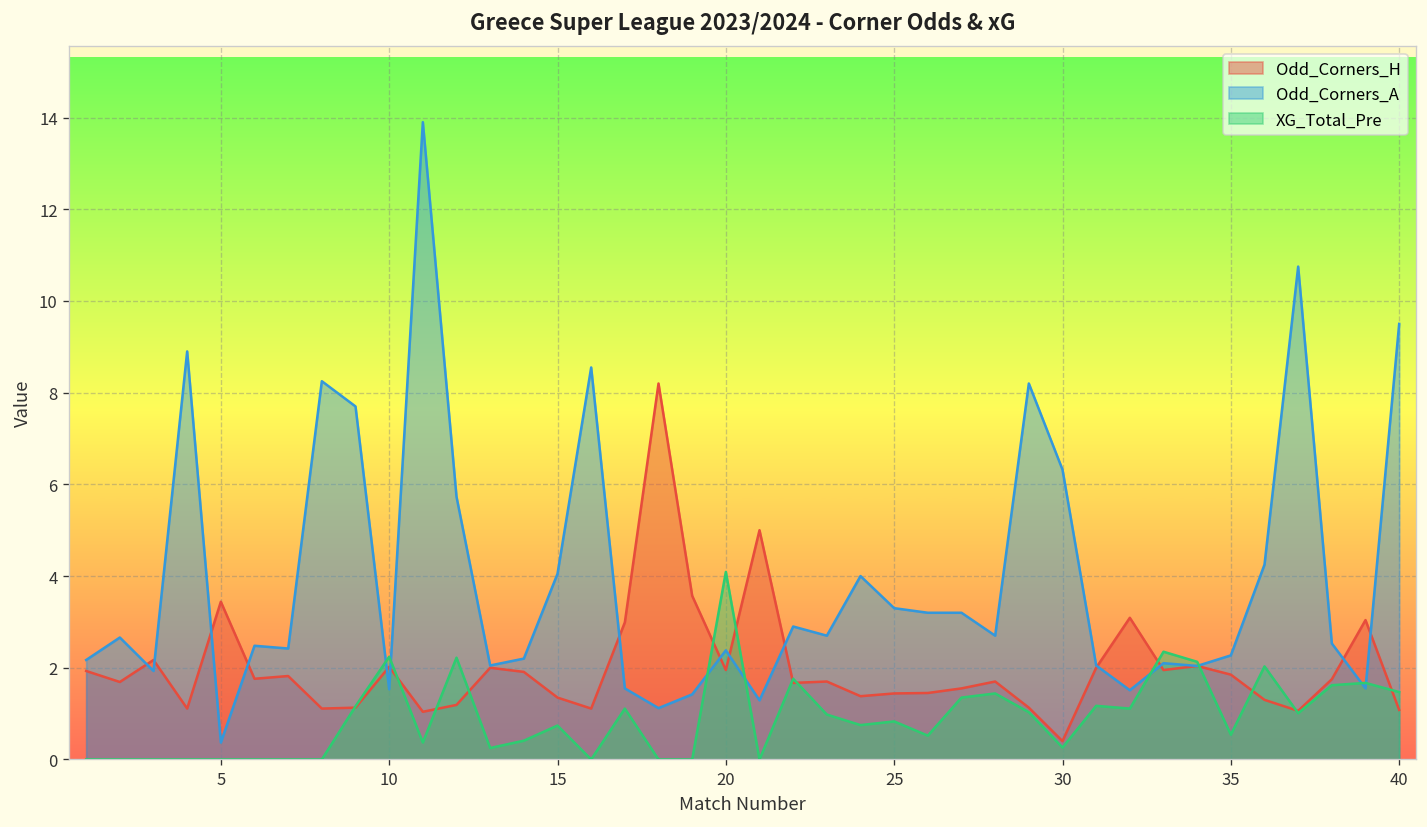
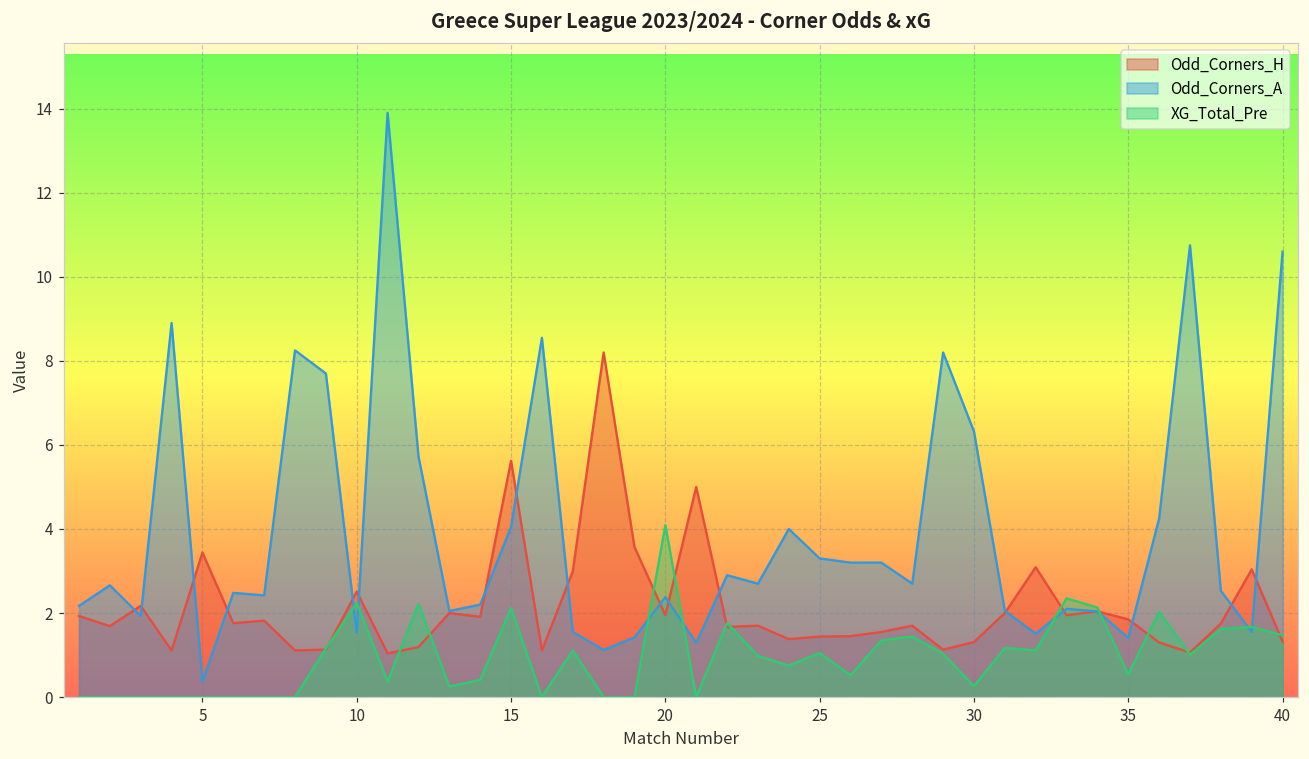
Odd_Corners_H, 10: 2.0 -> 2.5
Odd_Corners_H, 15: 1.4 -> 5.6
XG_Total_Pre, 15: 0.7 -> 2.1
XG_Total_Pre, 25: 0.8 -> 1.1
Odd_Corners_H, 30: 0.4 -> 1.3
Odd_Corners_A, 35: 2.3 -> 1.4
Odd_Corners_H, 40: 1.1 -> 1.3
Odd_Corners_A, 40: 9.5 -> 10.6
